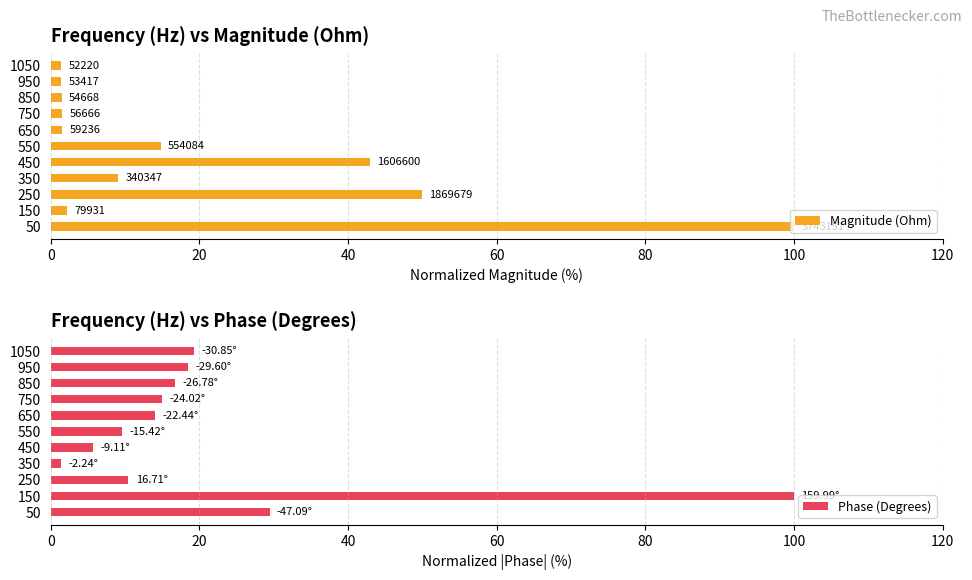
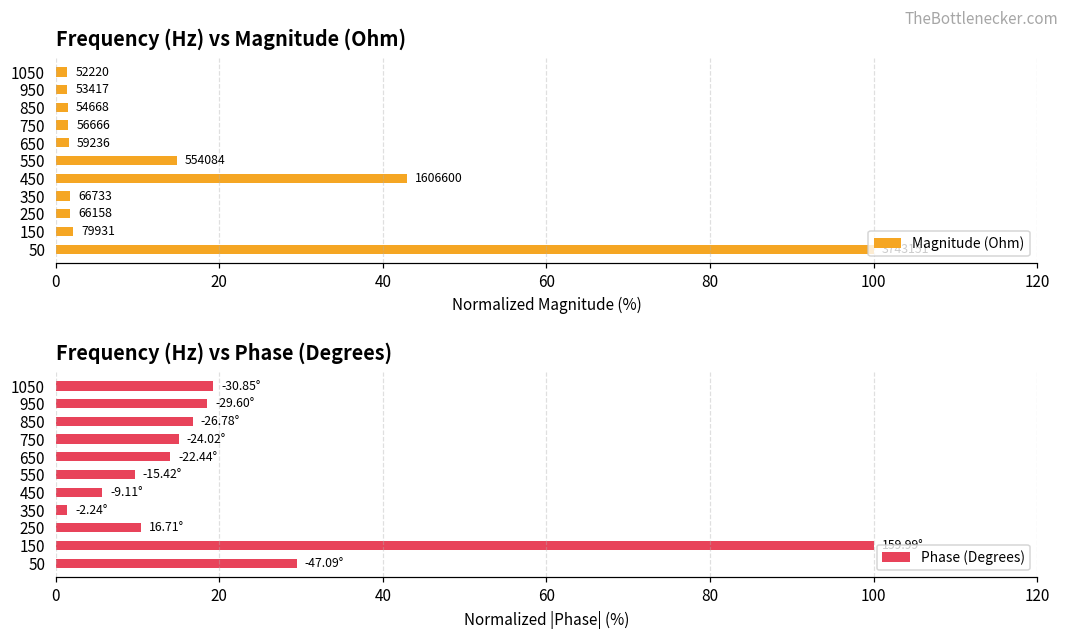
Frequency (Hz) vs Magnitude (Ohm), 350: 340347 -> 66733
Frequency (Hz) vs Magnitude (Ohm), 250: 1869679 -> 66158
